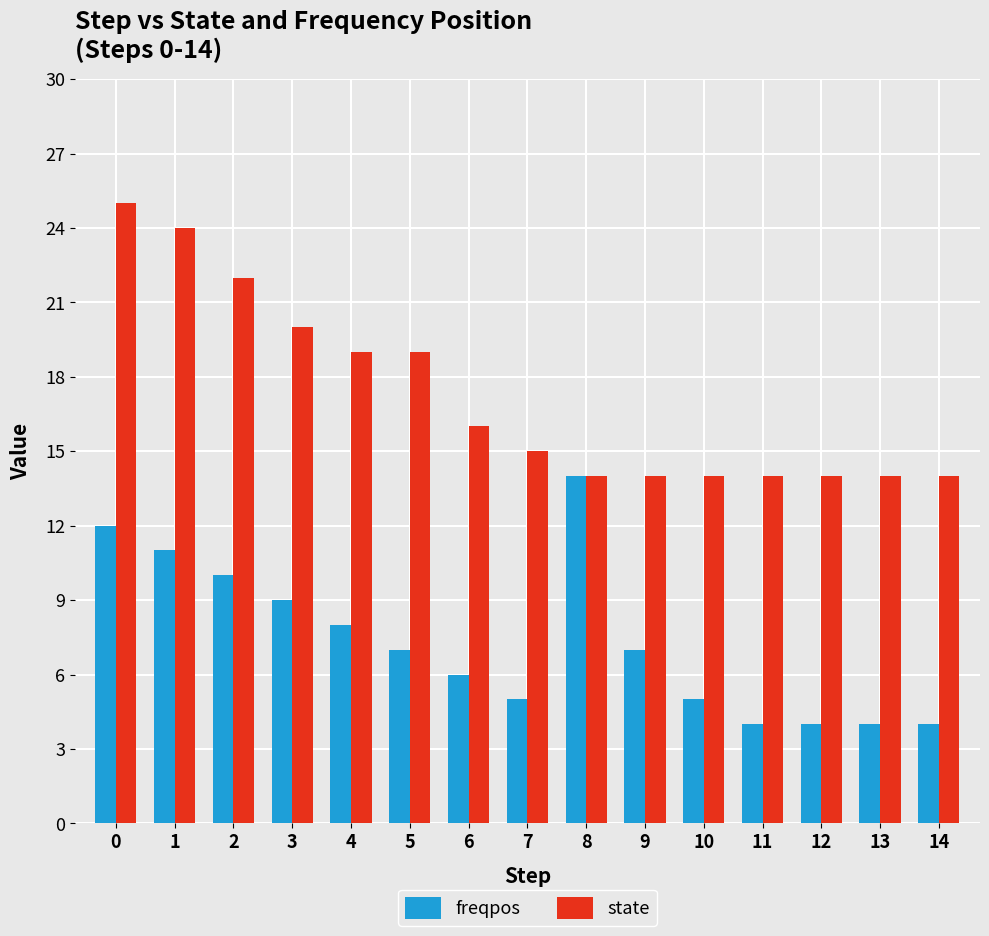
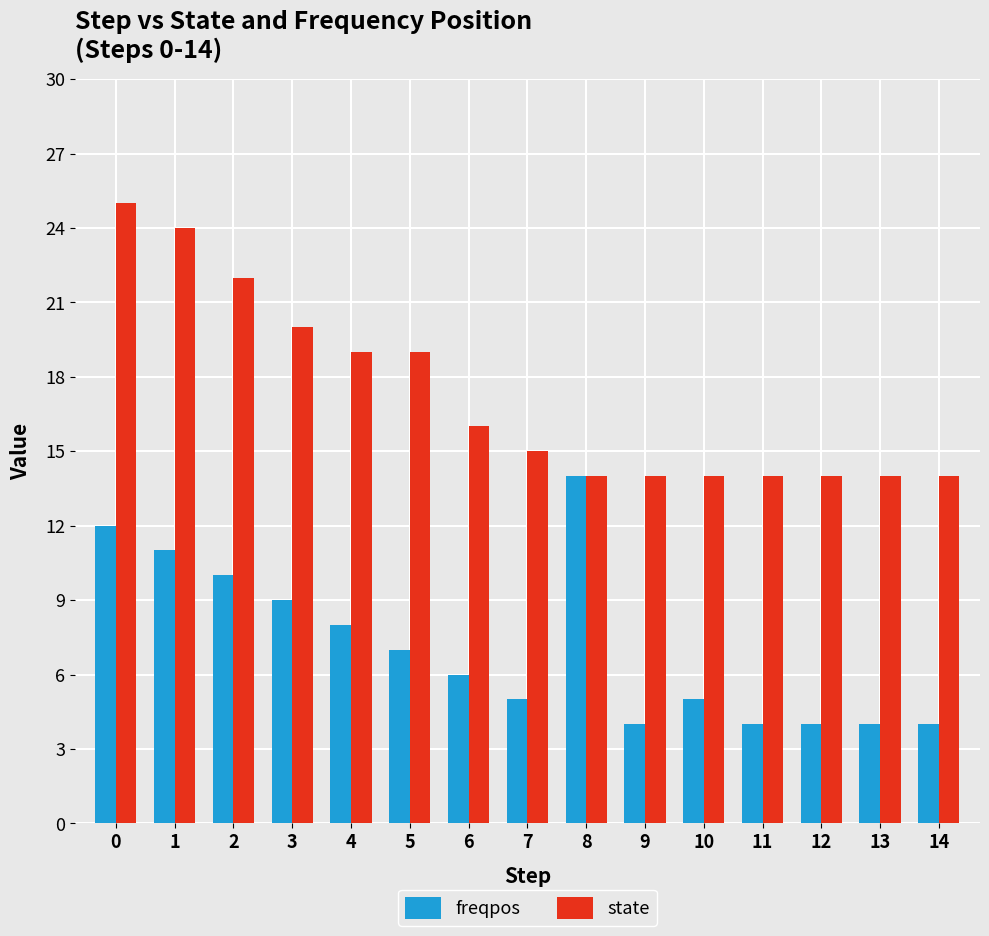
freqpos, 9: 7 -> 4
